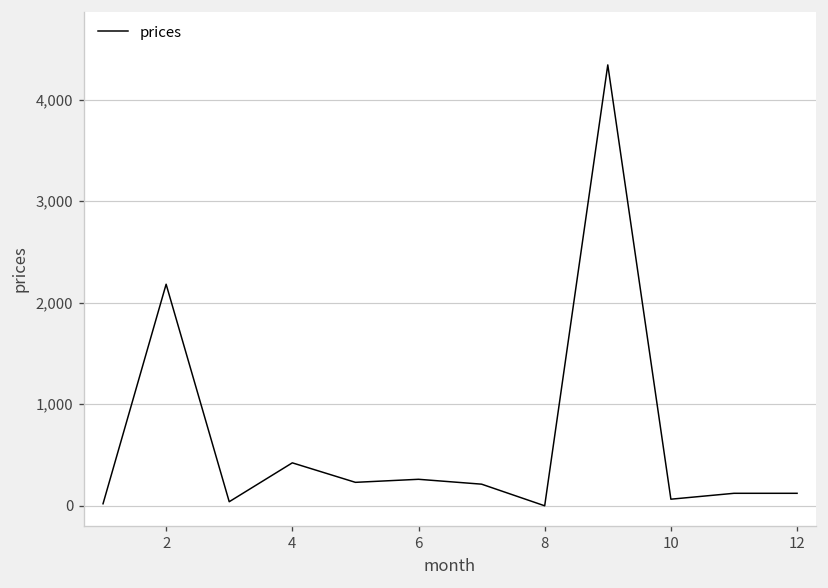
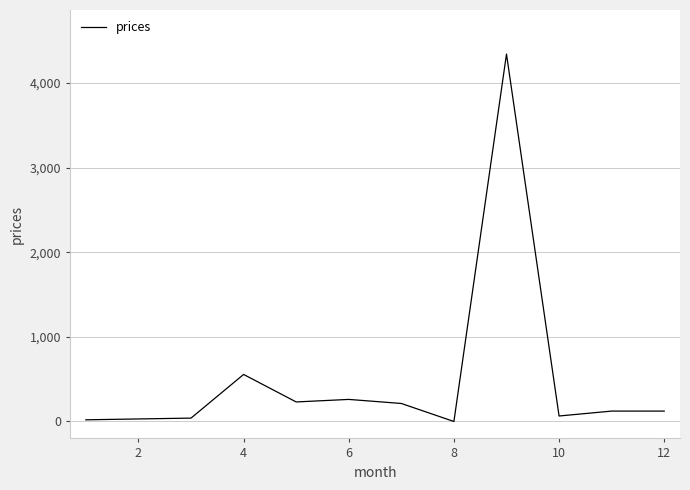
2: 2,200 -> 0
4: 400 -> 600
